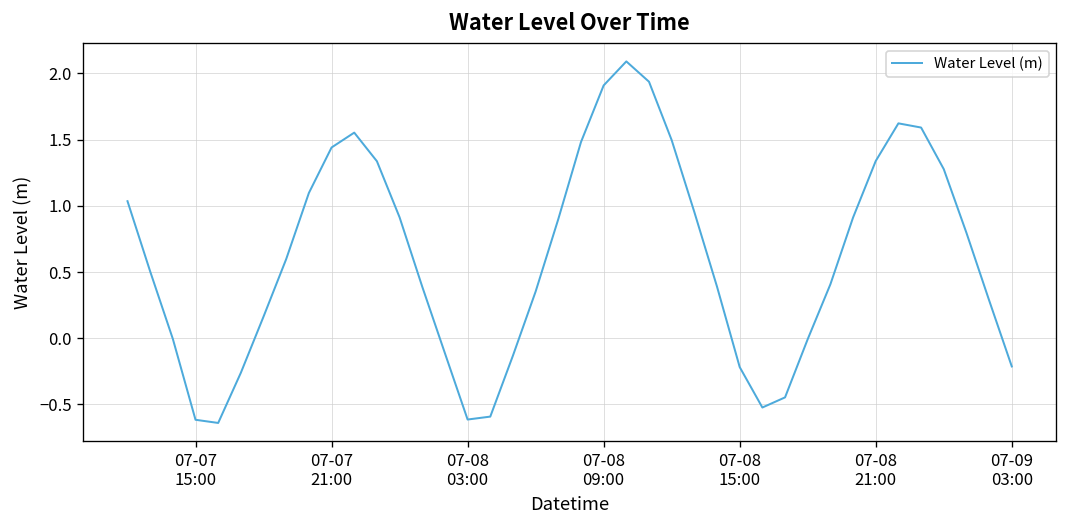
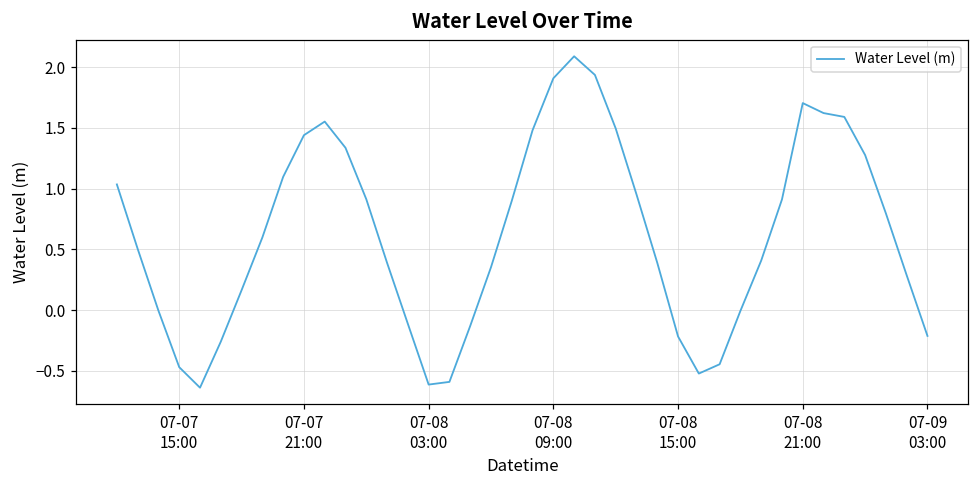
07-07 15:00: -0.62 -> -0.47
07-08 21:00: 1.34 -> 1.71
